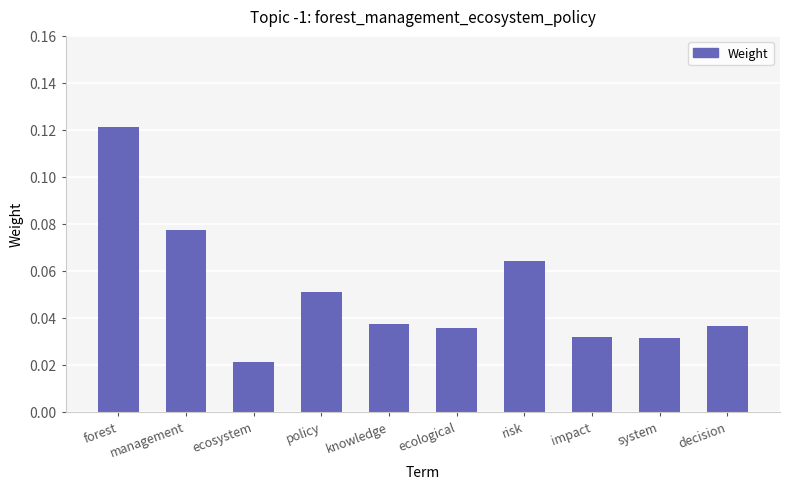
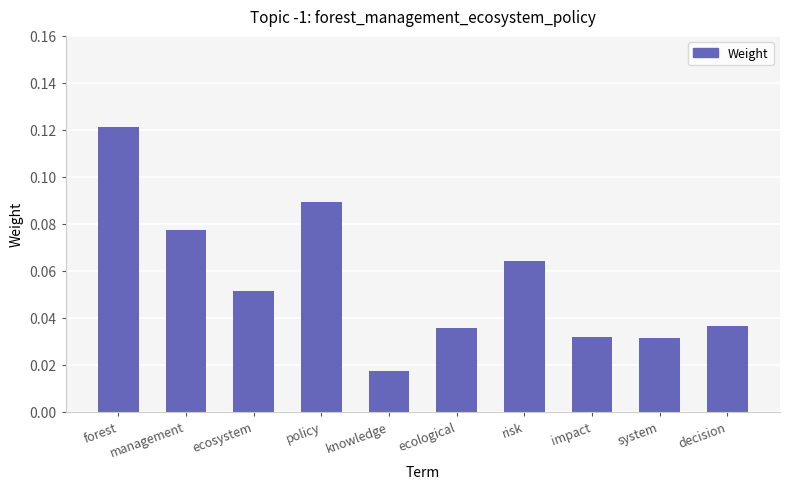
ecosystem: 0.021 -> 0.051
policy: 0.051 -> 0.089
knowledge: 0.037 -> 0.017
